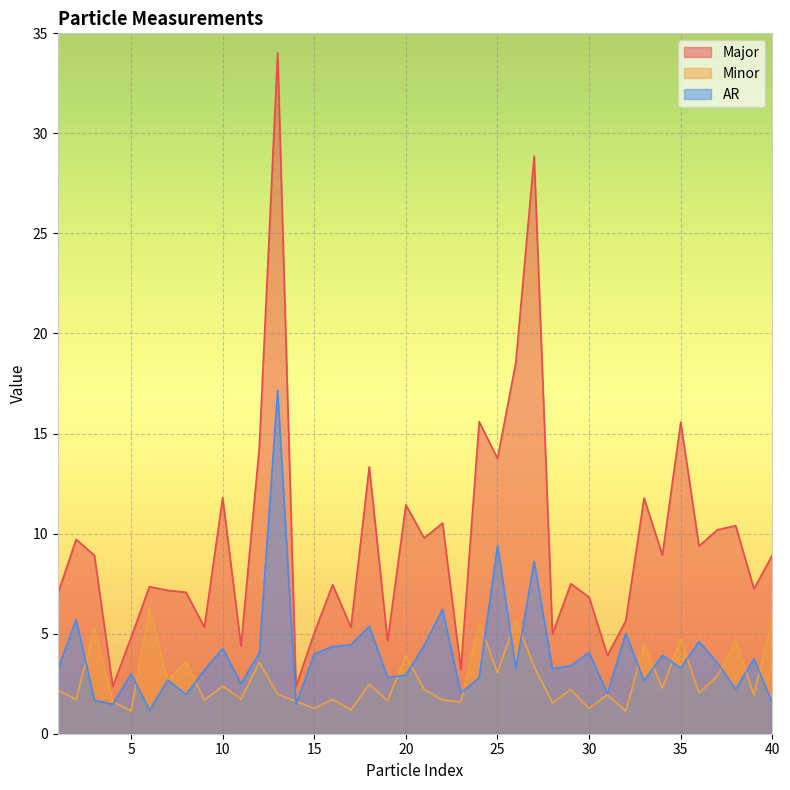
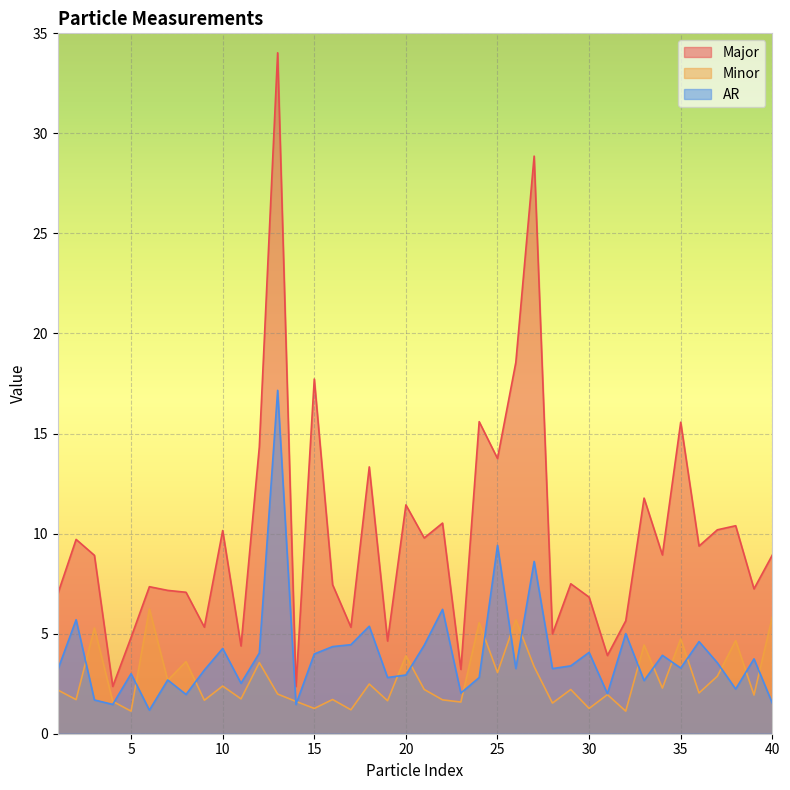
Major, 10: 11.8 -> 10.2
Major, 15: 5.0 -> 17.7
